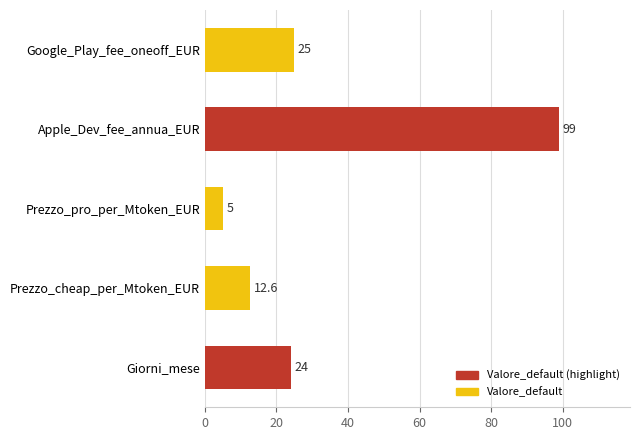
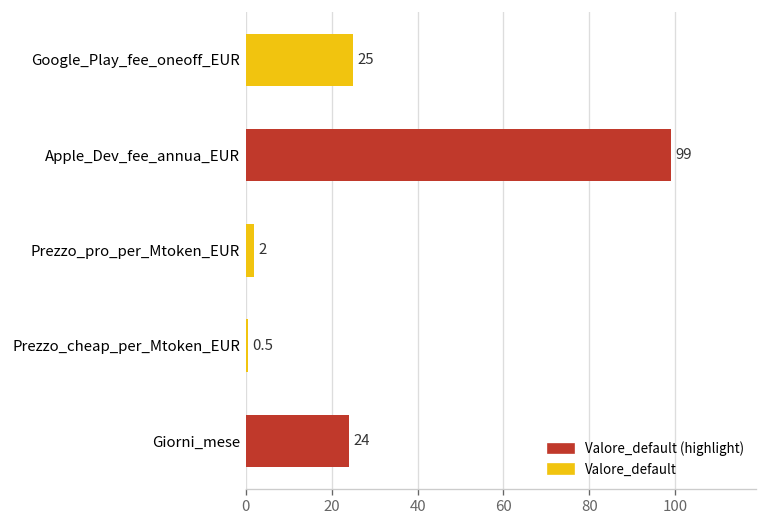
Prezzo_pro_per_Mtoken_EUR: 5 -> 2
Prezzo_cheap_per_Mtoken_EUR: 12.6 -> 0.5
